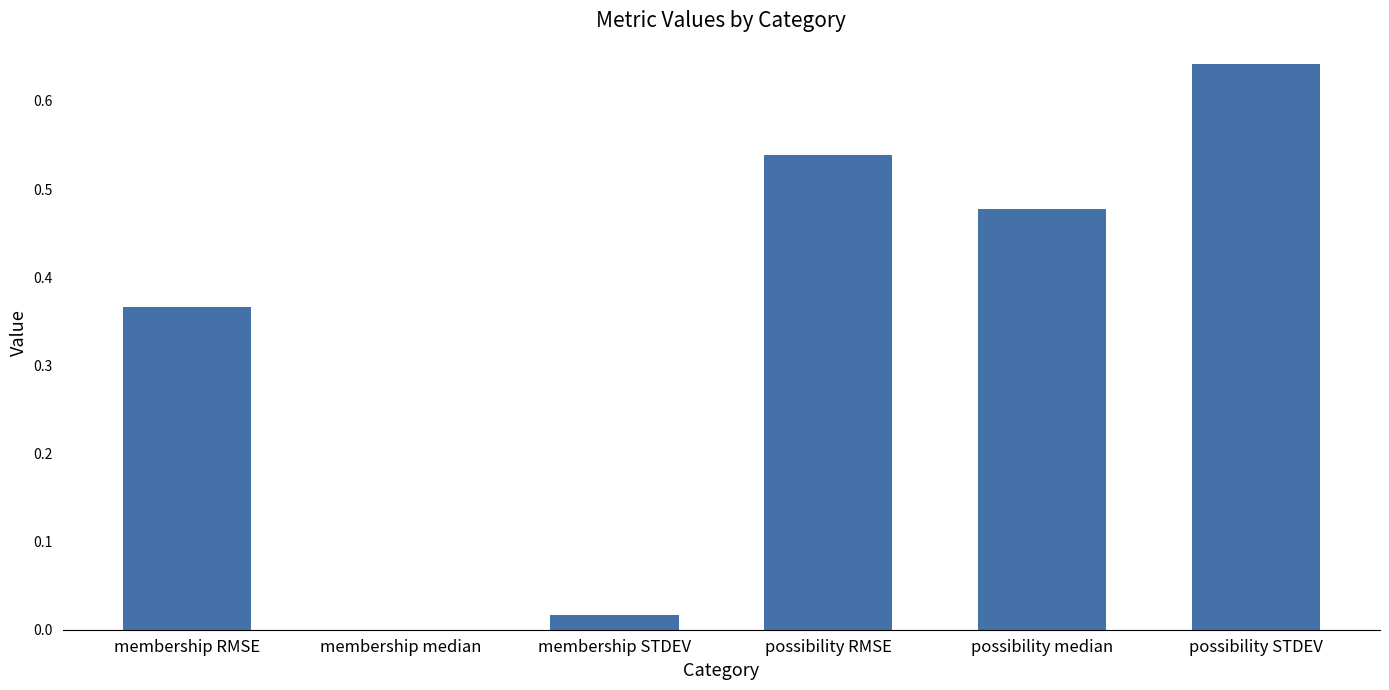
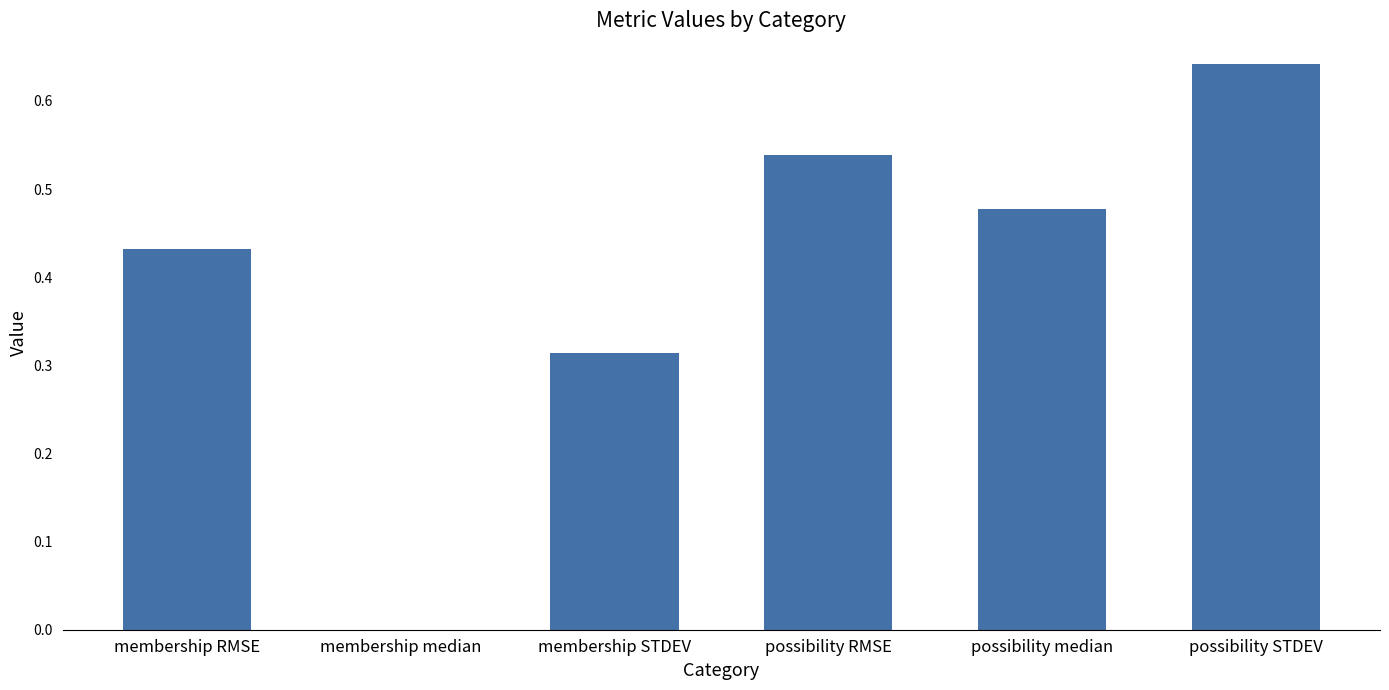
membership RMSE: 0.37 -> 0.43
membership STDEV: 0.02 -> 0.31
